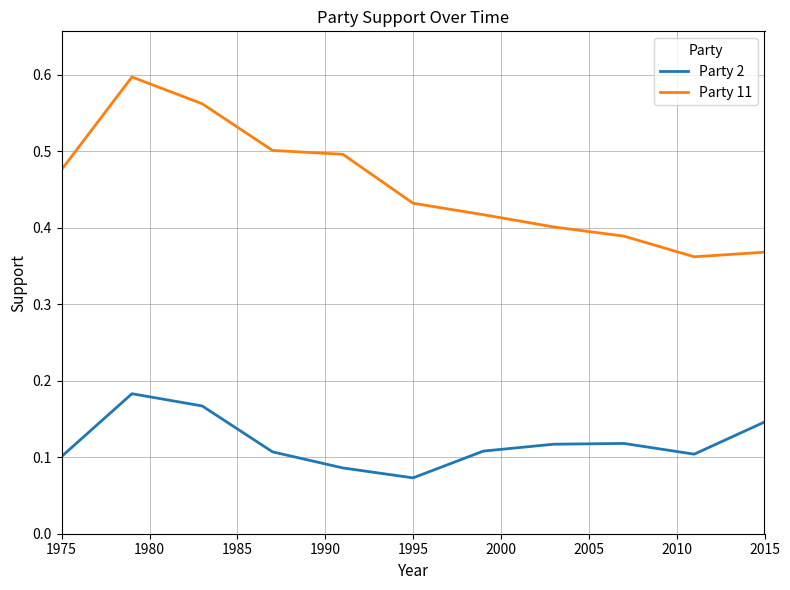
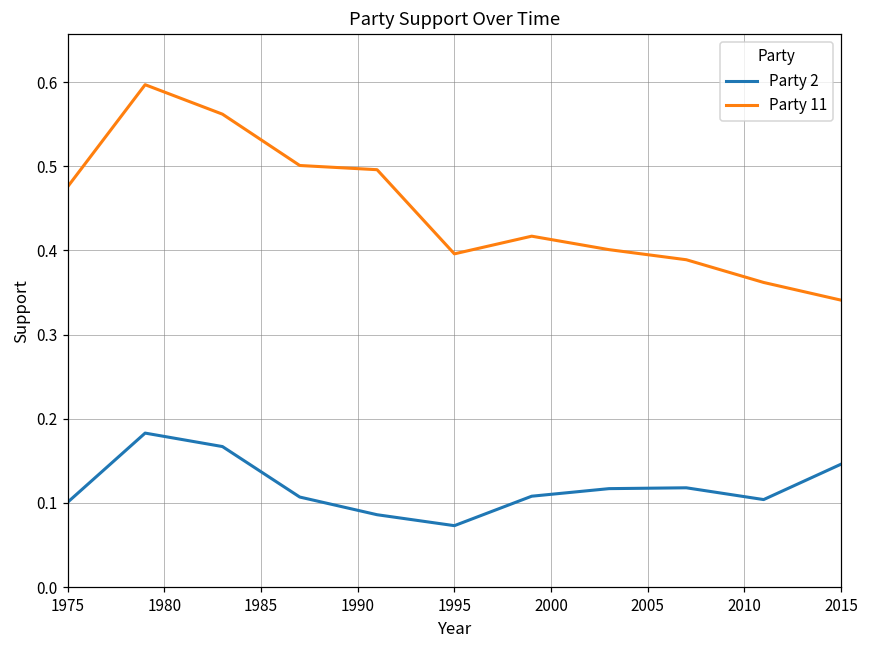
Party 11, 1995: 0.43 -> 0.40
Party 11, 2015: 0.37 -> 0.34
